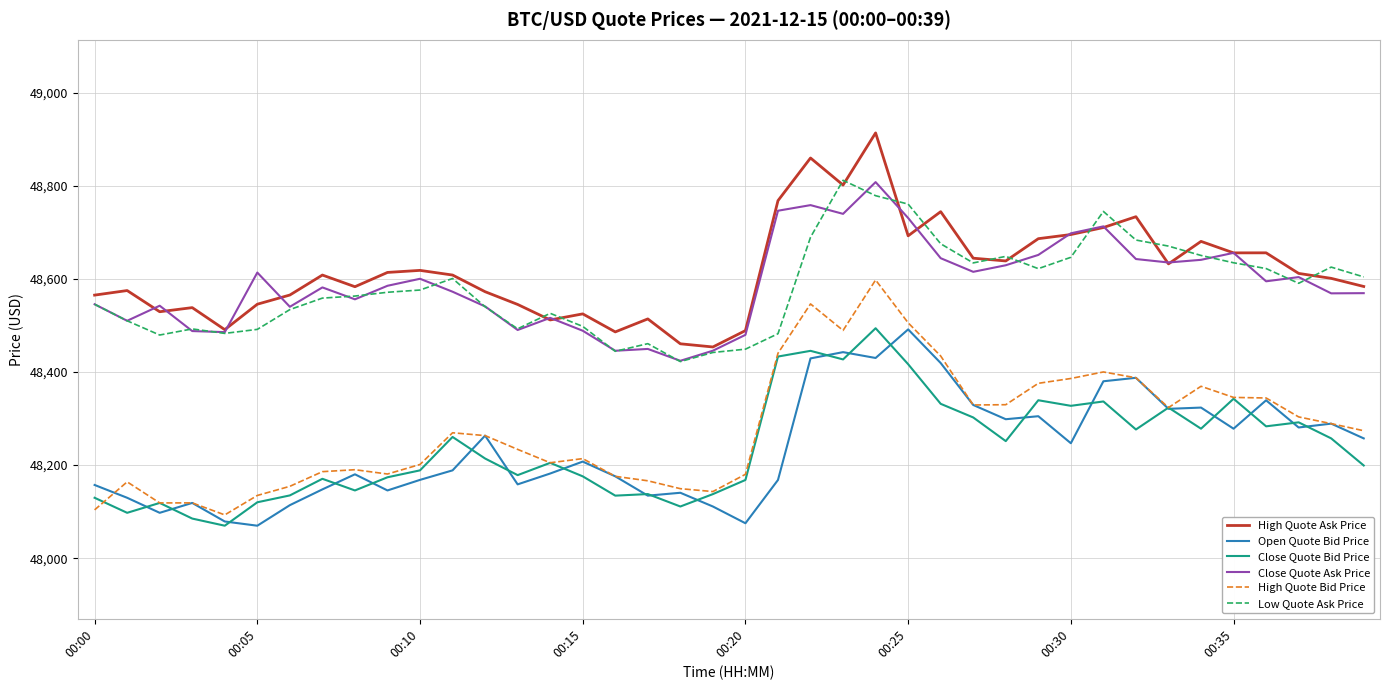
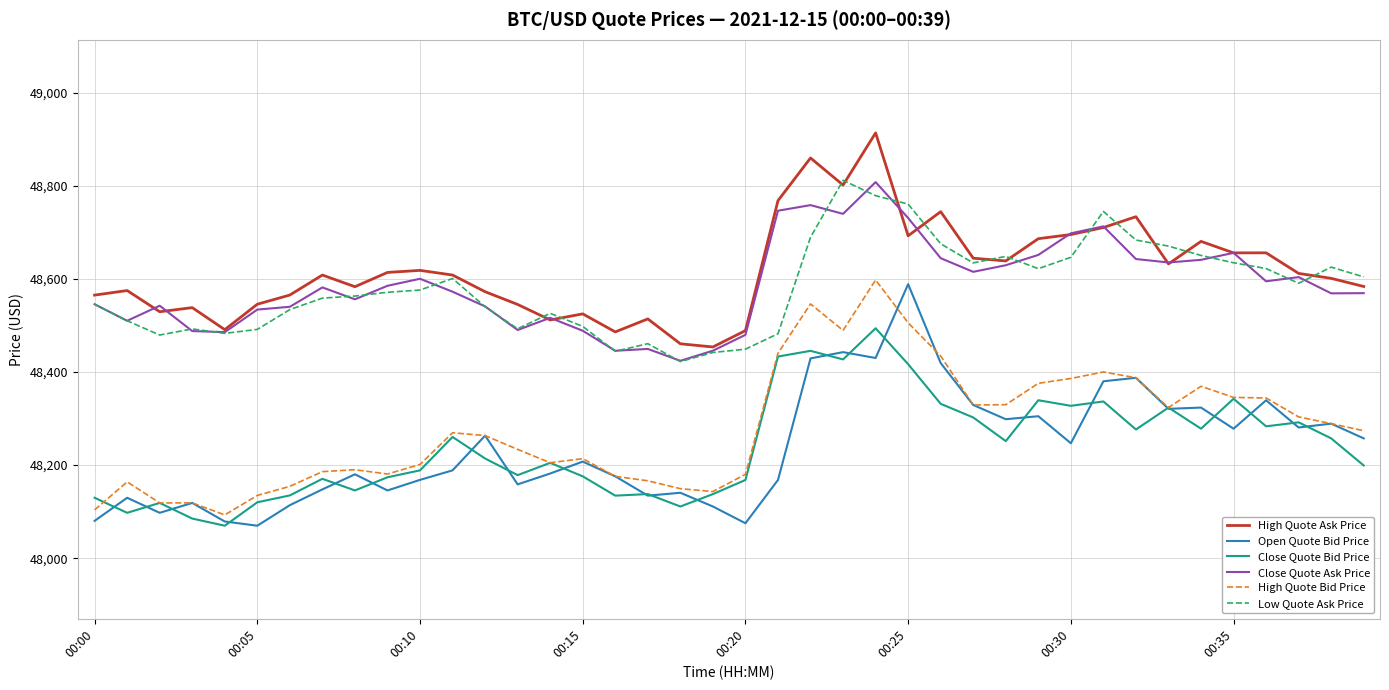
Open Quote Bid Price, 00:00: 48,160 -> 48,080
Close Quote Ask Price, 00:05: 48,610 -> 48,530
Open Quote Bid Price, 00:25: 48,490 -> 48,590
